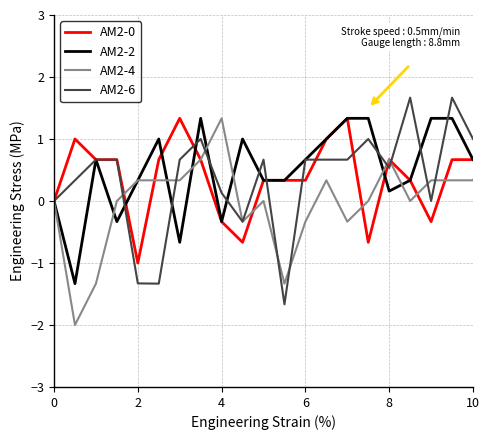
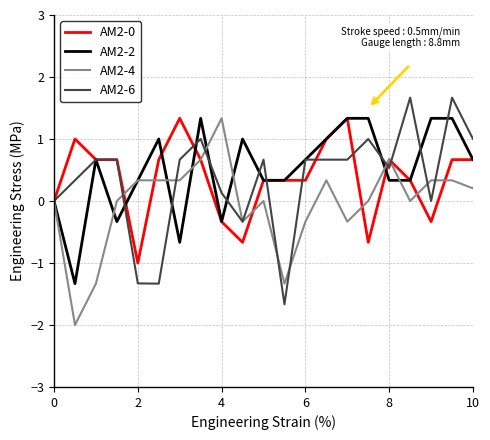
AM2-2, 8: 0.2 -> 0.3
AM2-4, 10: 0.3 -> 0.2
